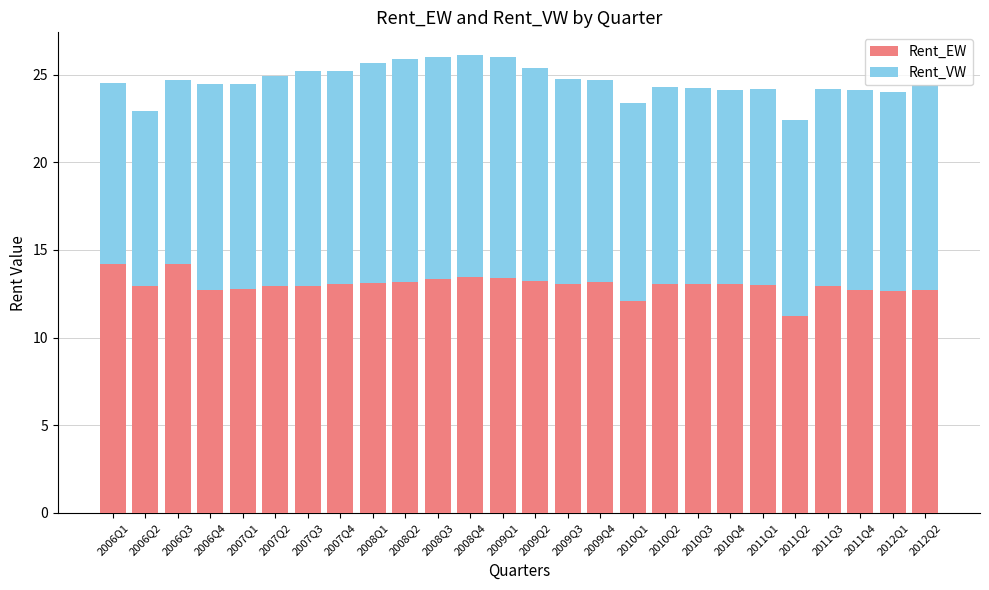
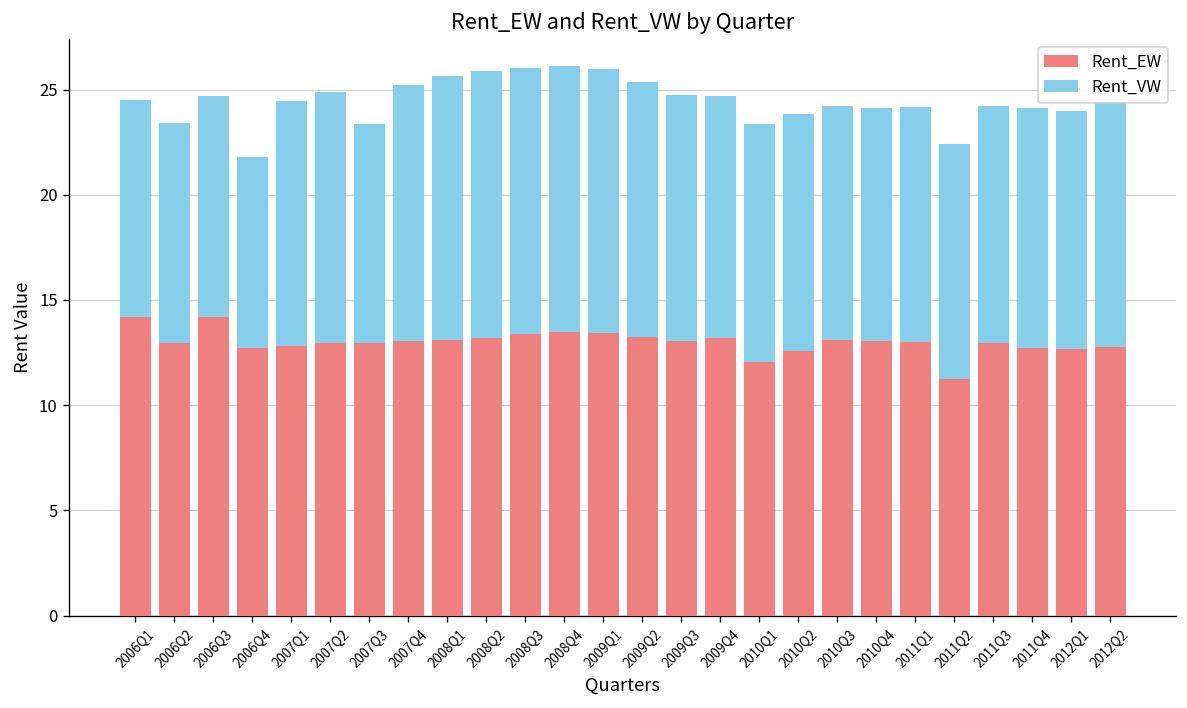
Rent_VW, 2006Q2: 10.0 -> 10.5
Rent_VW, 2006Q4: 11.8 -> 9.1
Rent_VW, 2007Q3: 12.2 -> 10.4
Rent_EW, 2010Q2: 13.1 -> 12.6
